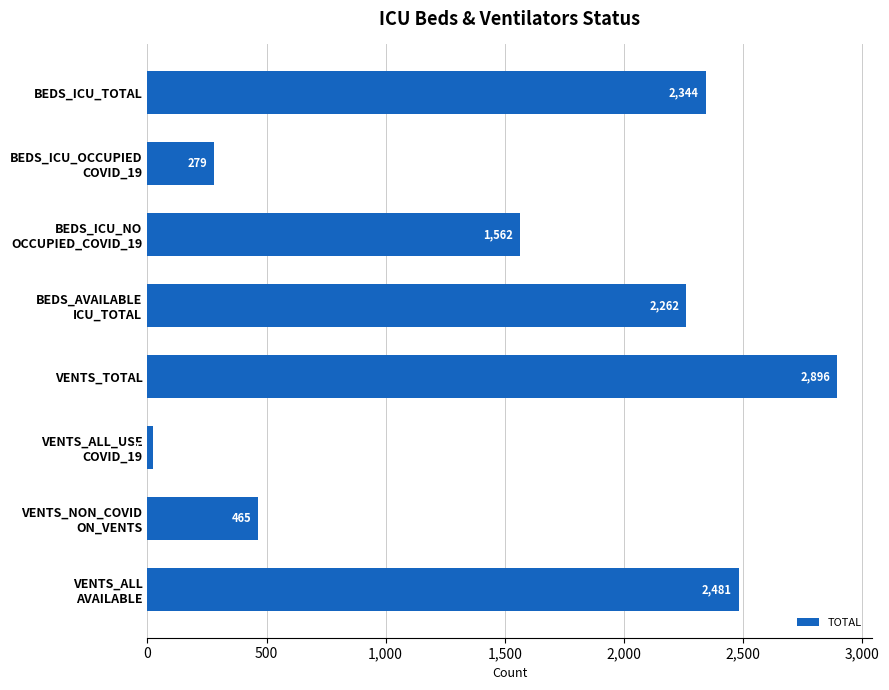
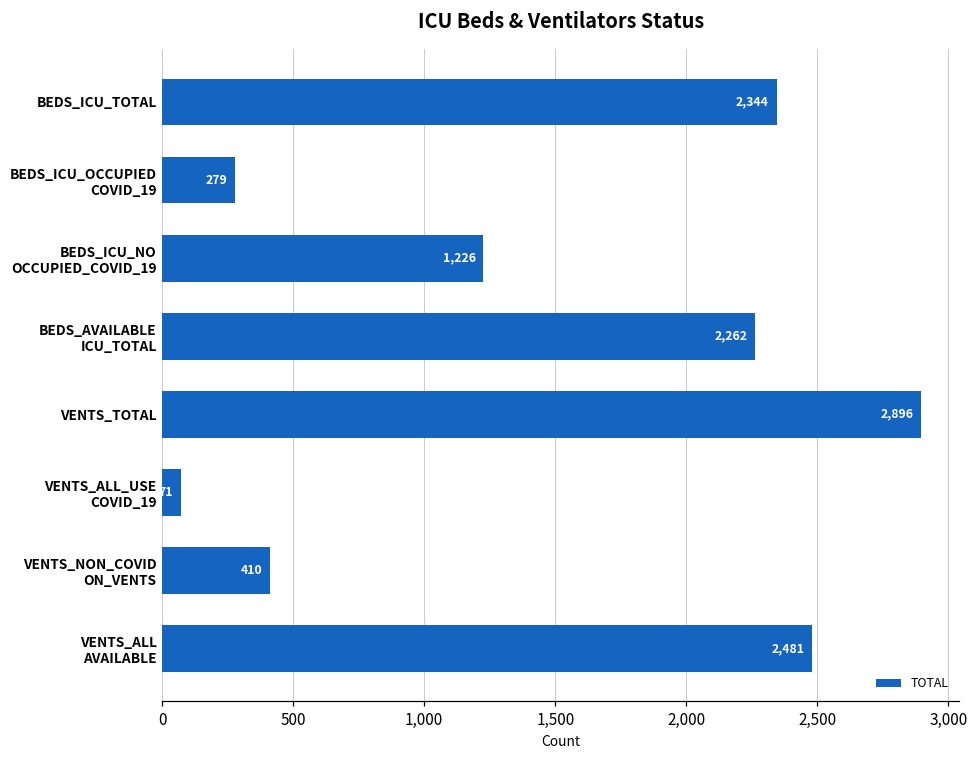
BEDS_ICU_NO OCCUPIED_COVID_19: 1,562 -> 1,226
VENTS_ALL_USE COVID_19: 20 -> 70
VENTS_NON_COVID ON_VENTS: 465 -> 410
